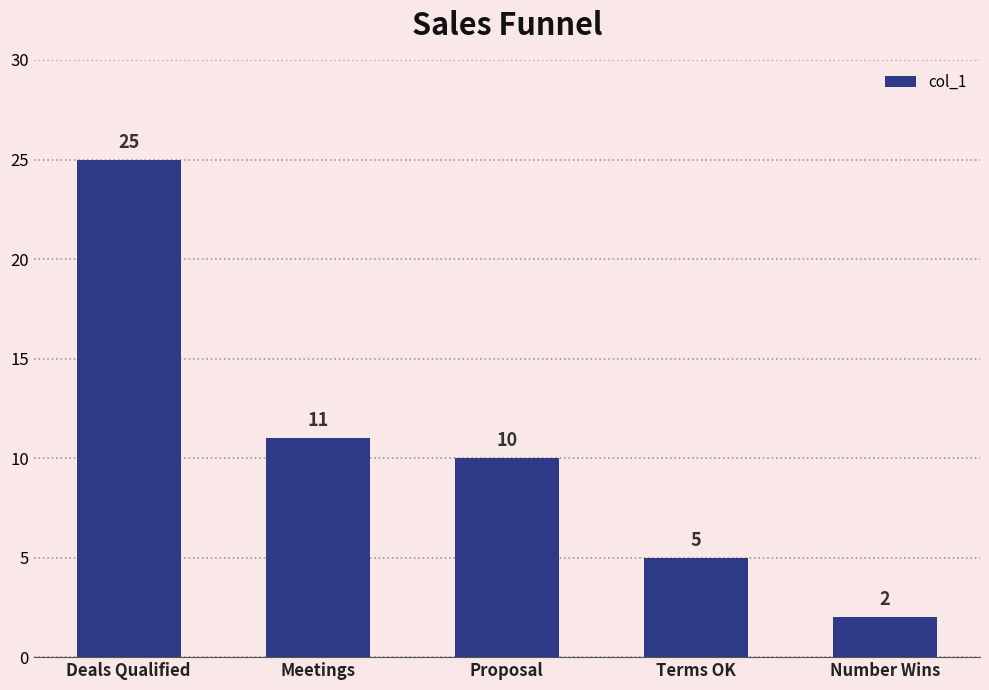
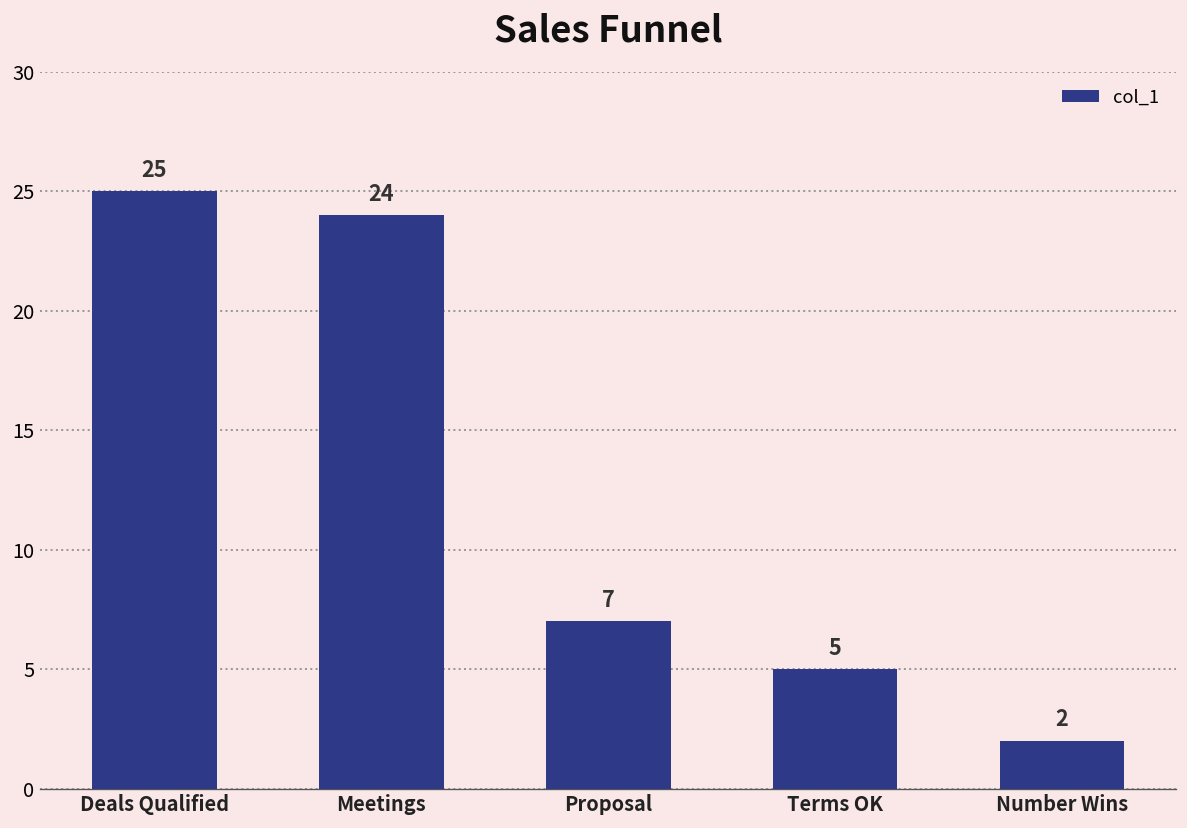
Meetings: 11 -> 24
Proposal: 10 -> 7
